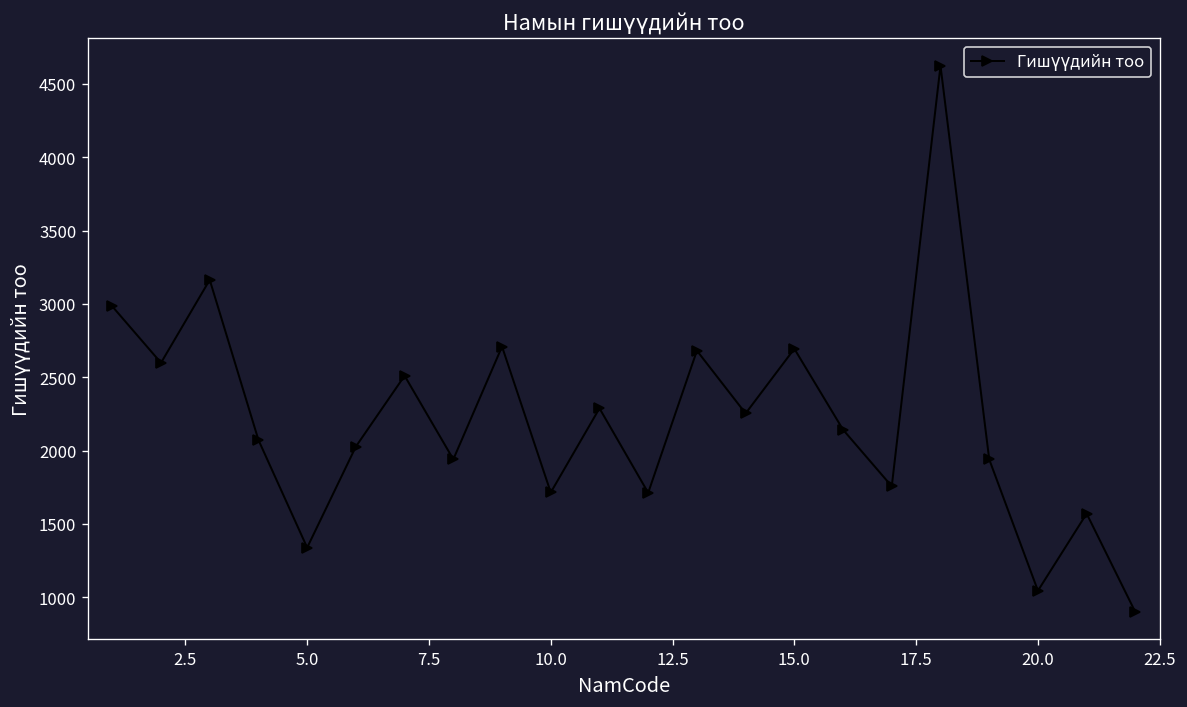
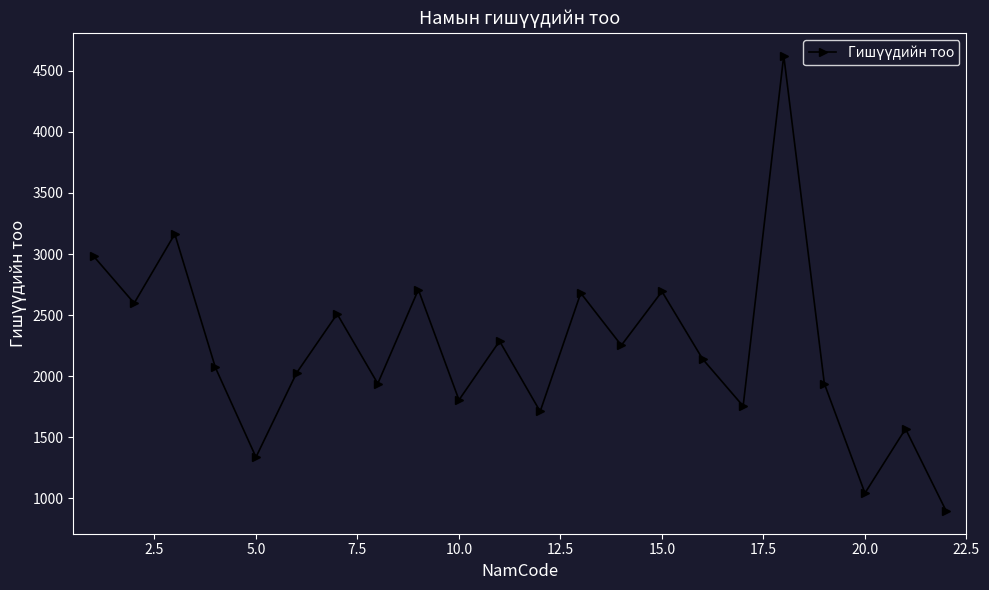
10.0: 1710 -> 1810
